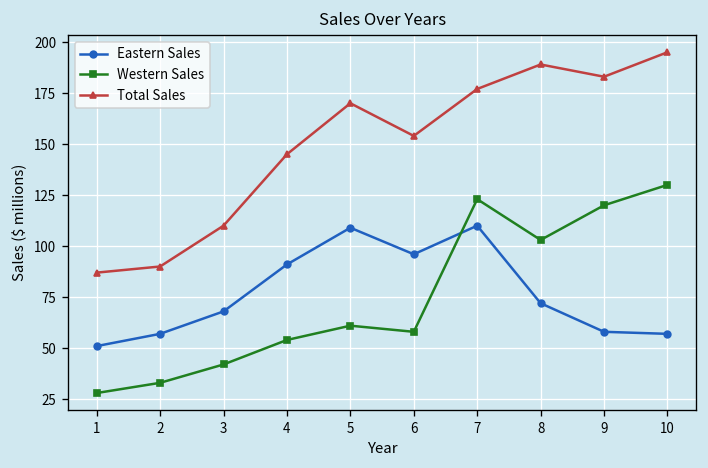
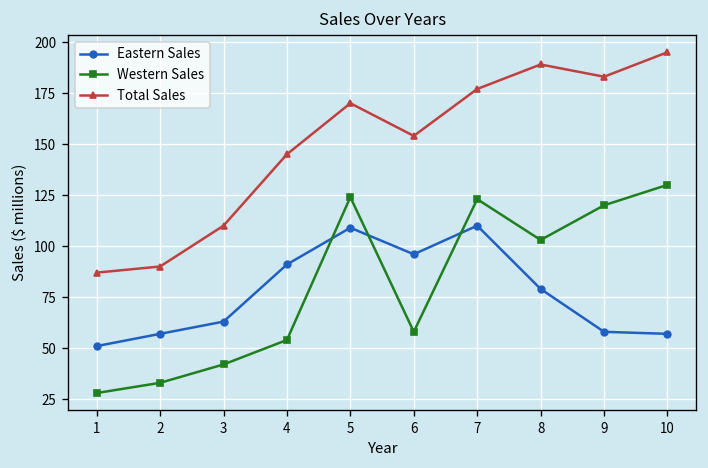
Eastern Sales, 3: 68 -> 63
Western Sales, 5: 61 -> 124
Eastern Sales, 8: 72 -> 79
